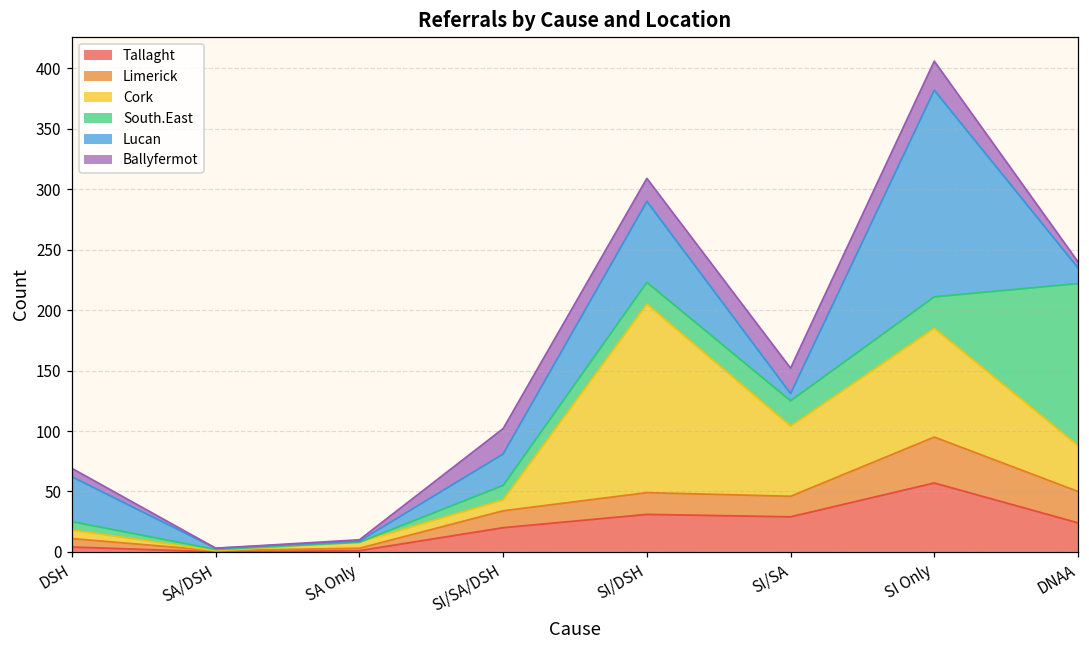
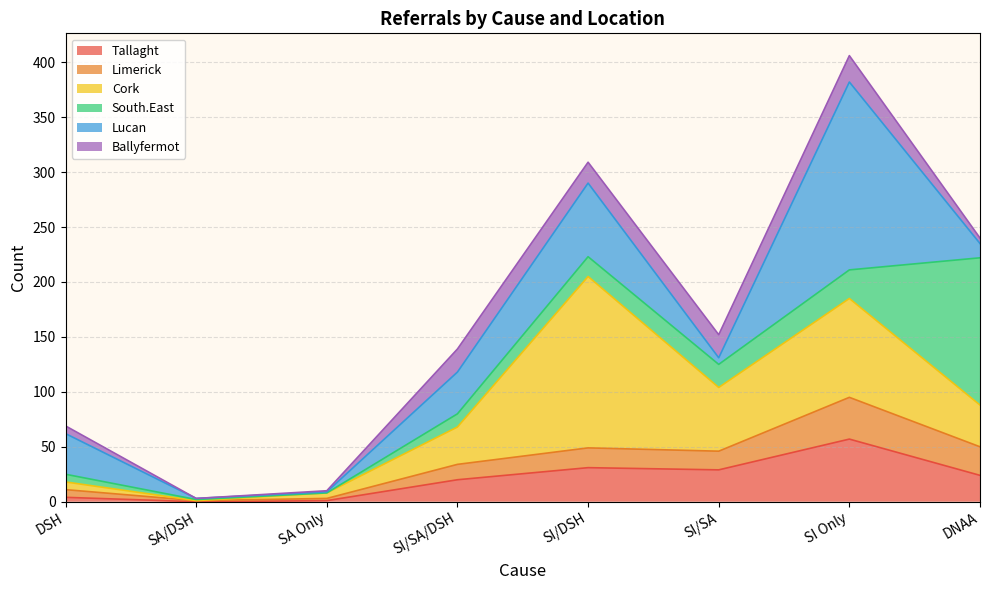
Cork, SI/SA/DSH: 9 -> 34
Lucan, SI/SA/DSH: 26 -> 38
